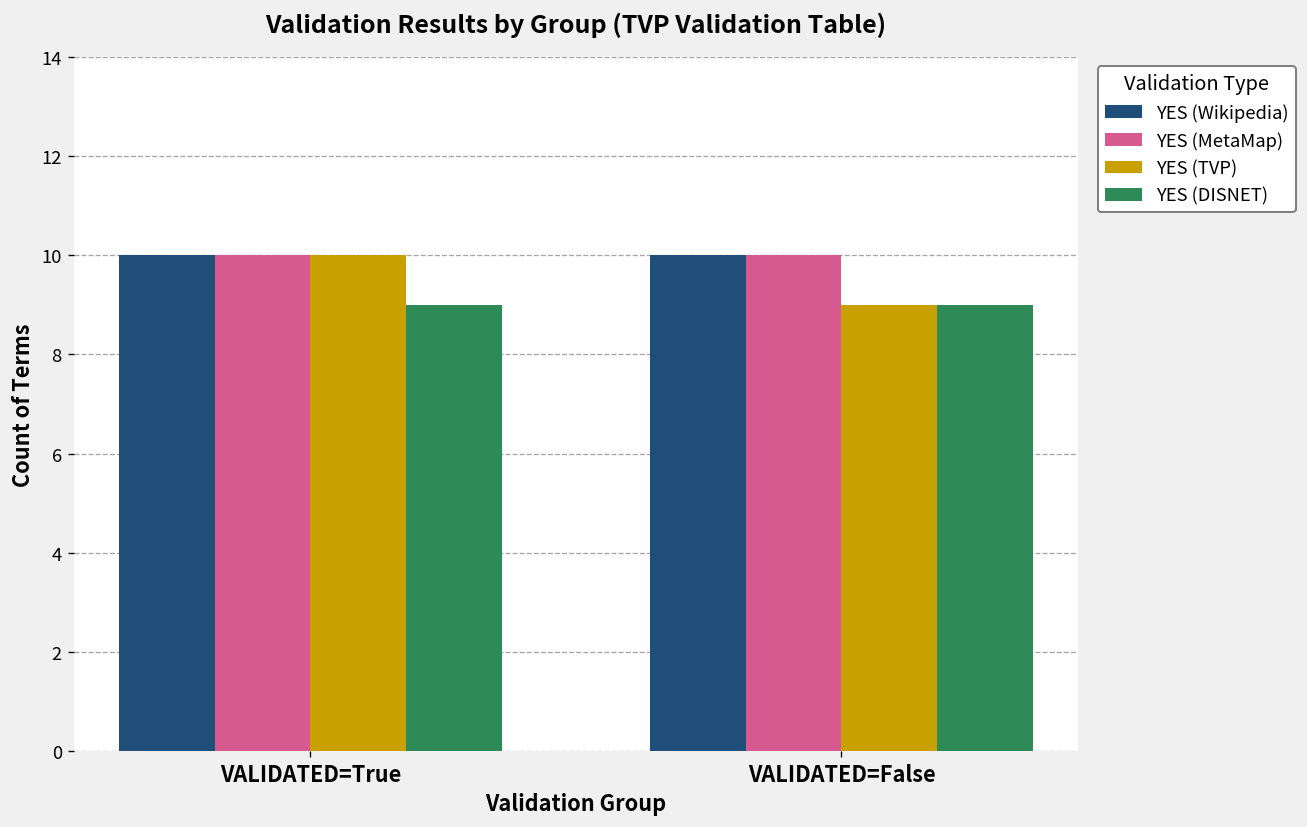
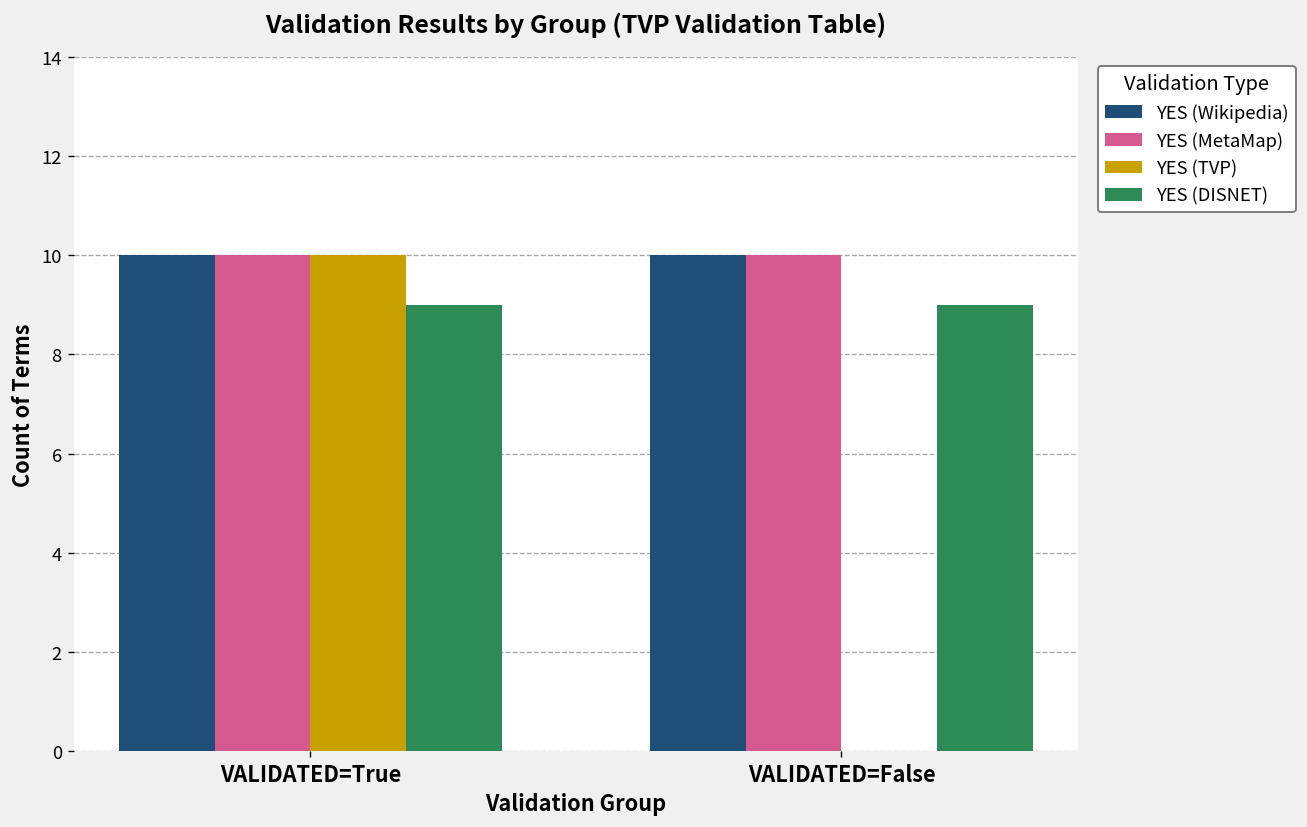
YES (TVP), VALIDATED=False: 9 -> 0
